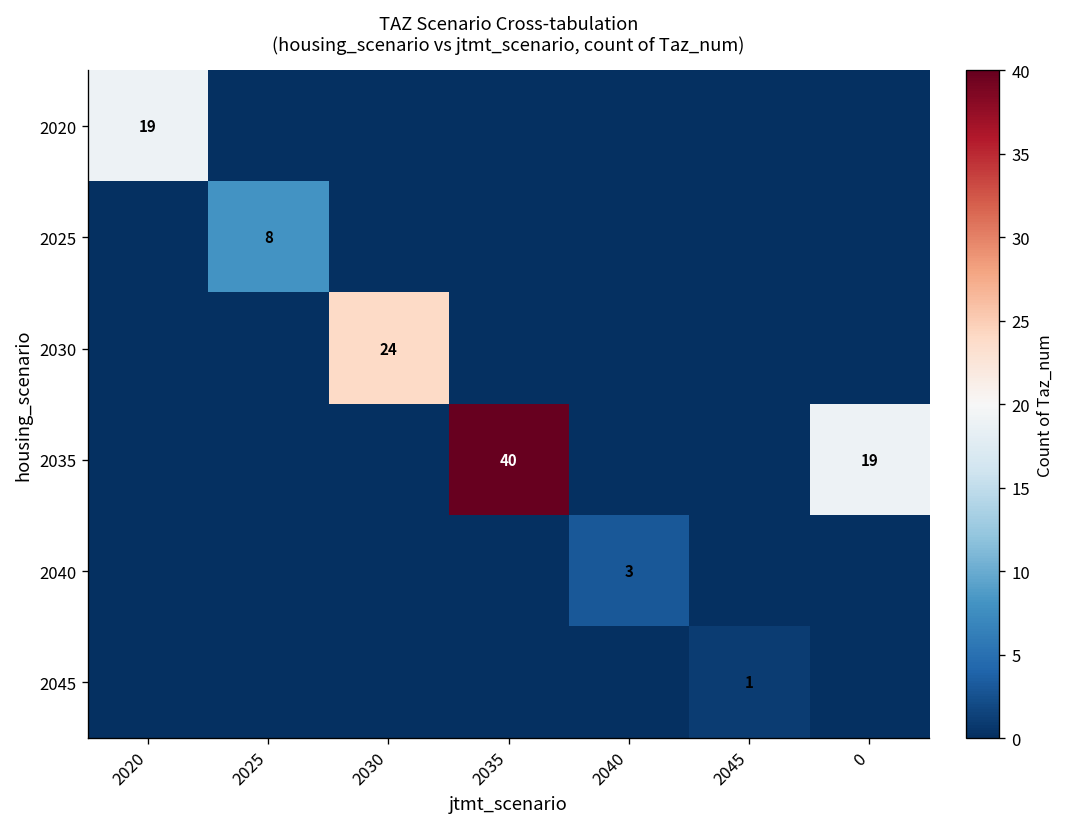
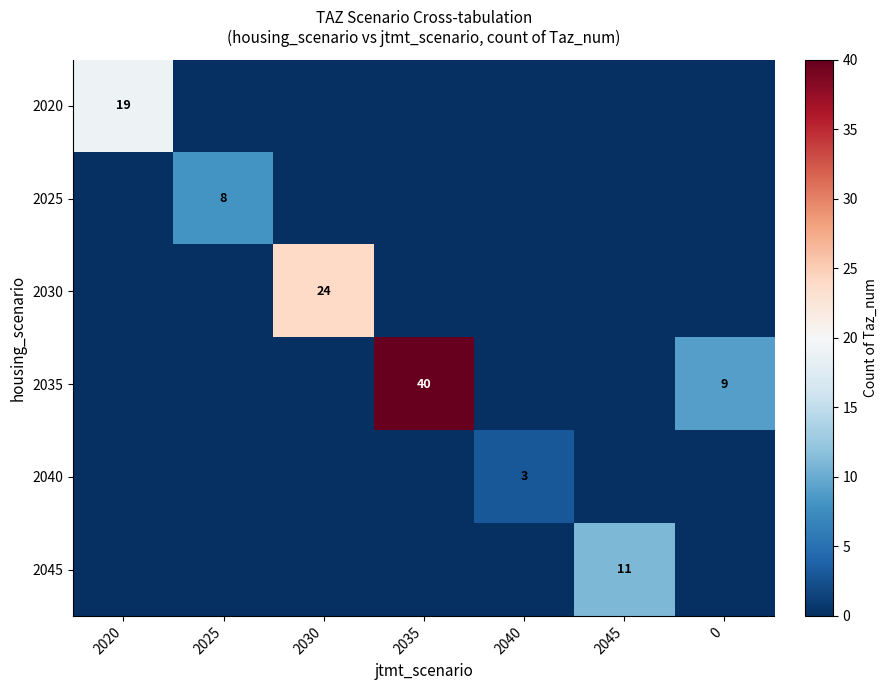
2035, 0: 19 -> 9
2045, 2045: 1 -> 11
